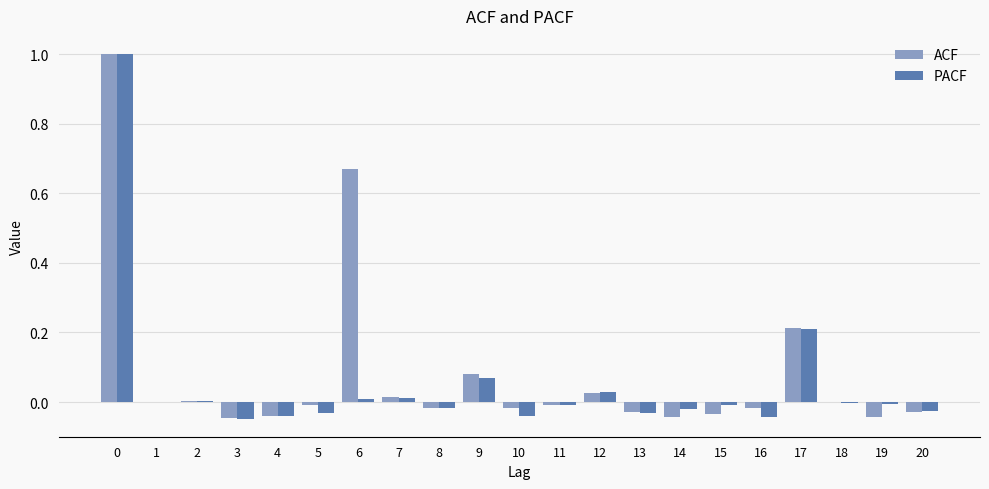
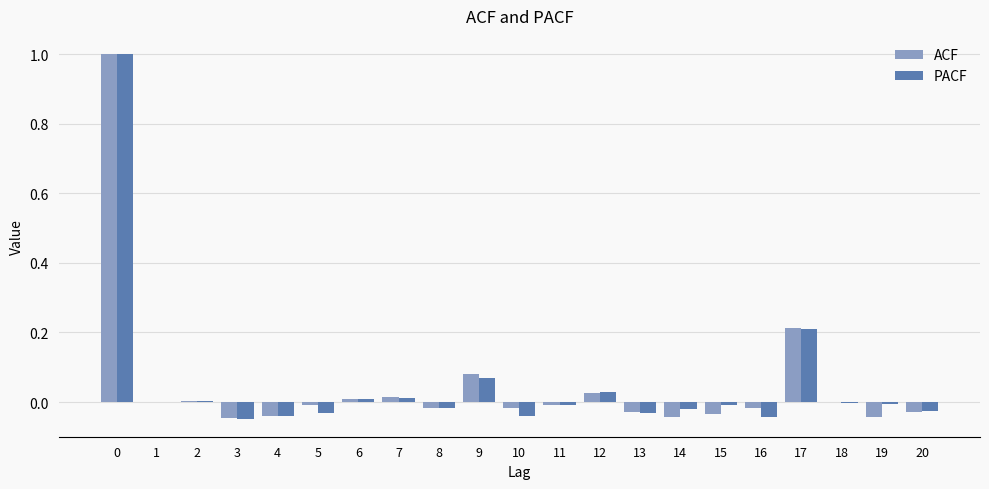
ACF, 6: 0.67 -> 0.01
